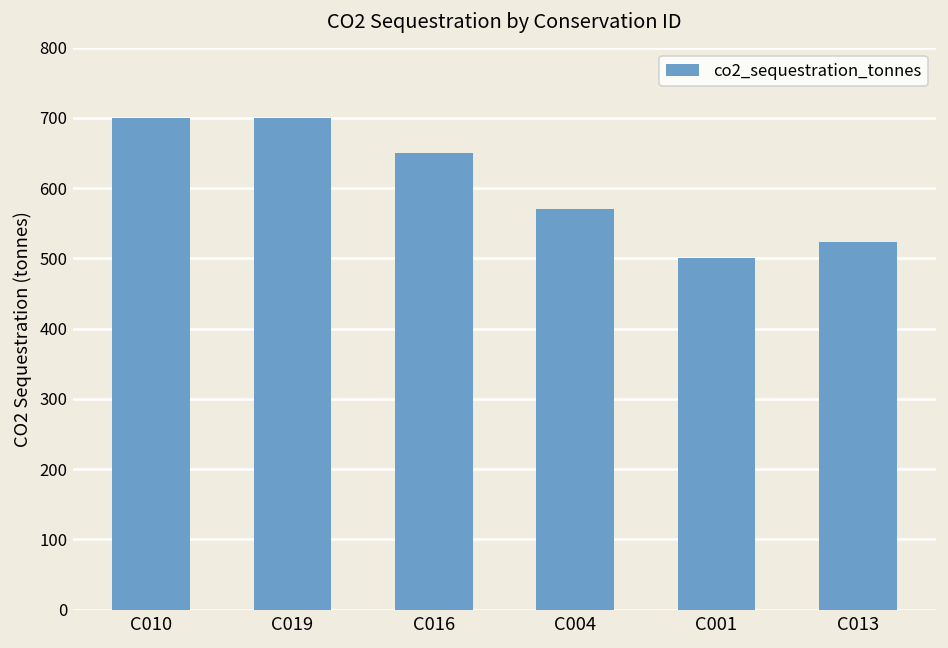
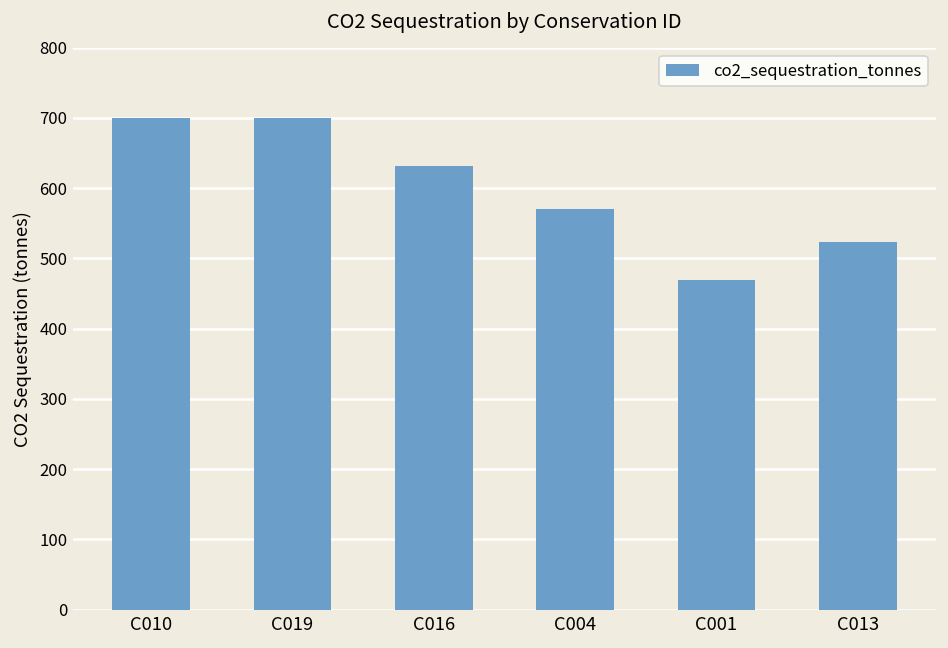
C016: 650 -> 630
C001: 500 -> 470
